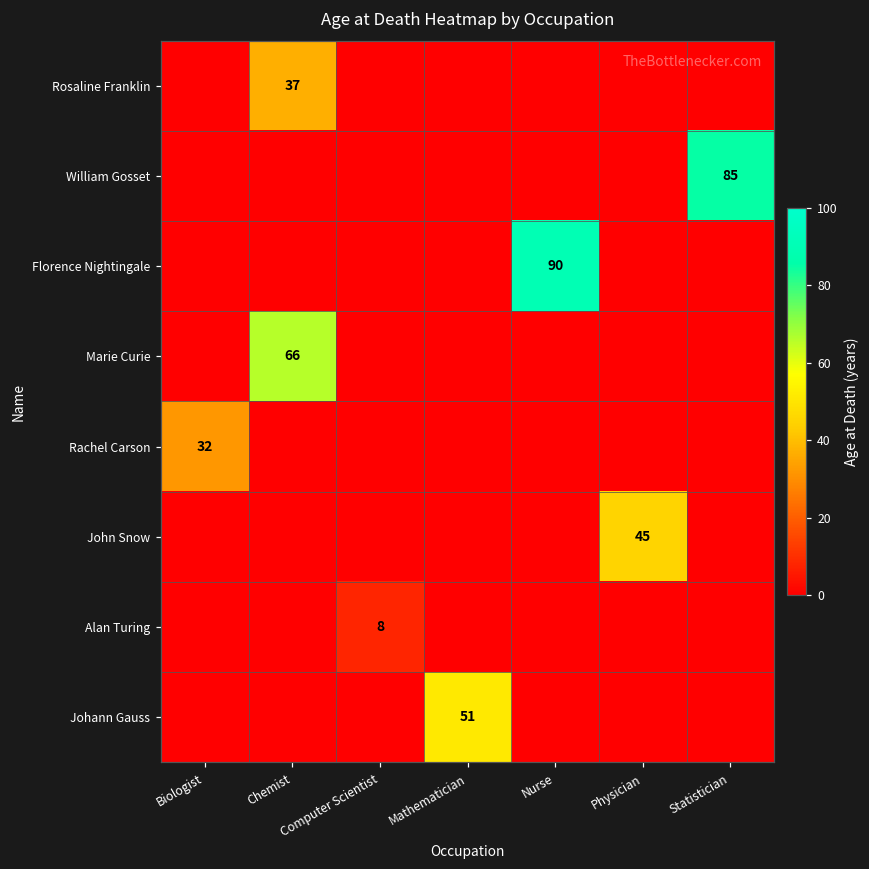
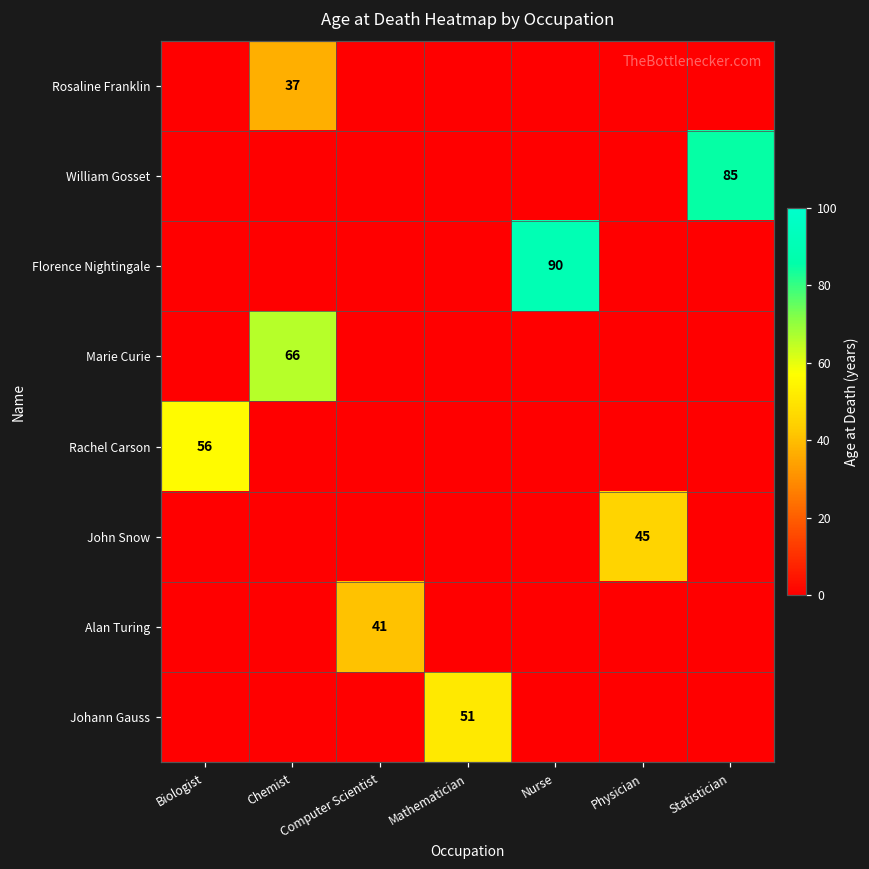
Rachel Carson, Biologist: 32 -> 56
Alan Turing, Computer Scientist: 8 -> 41
